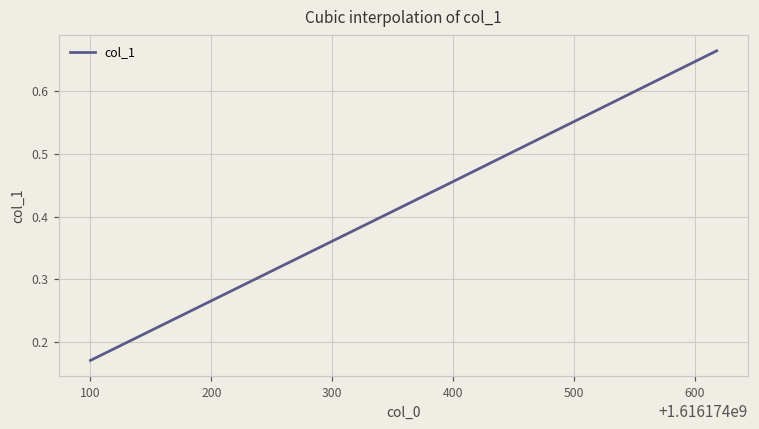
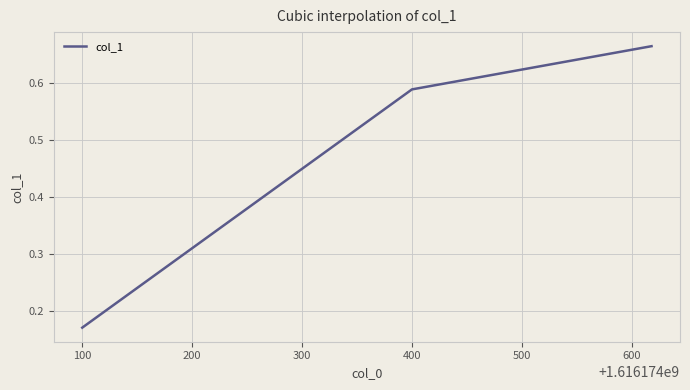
400: 0.46 -> 0.59
